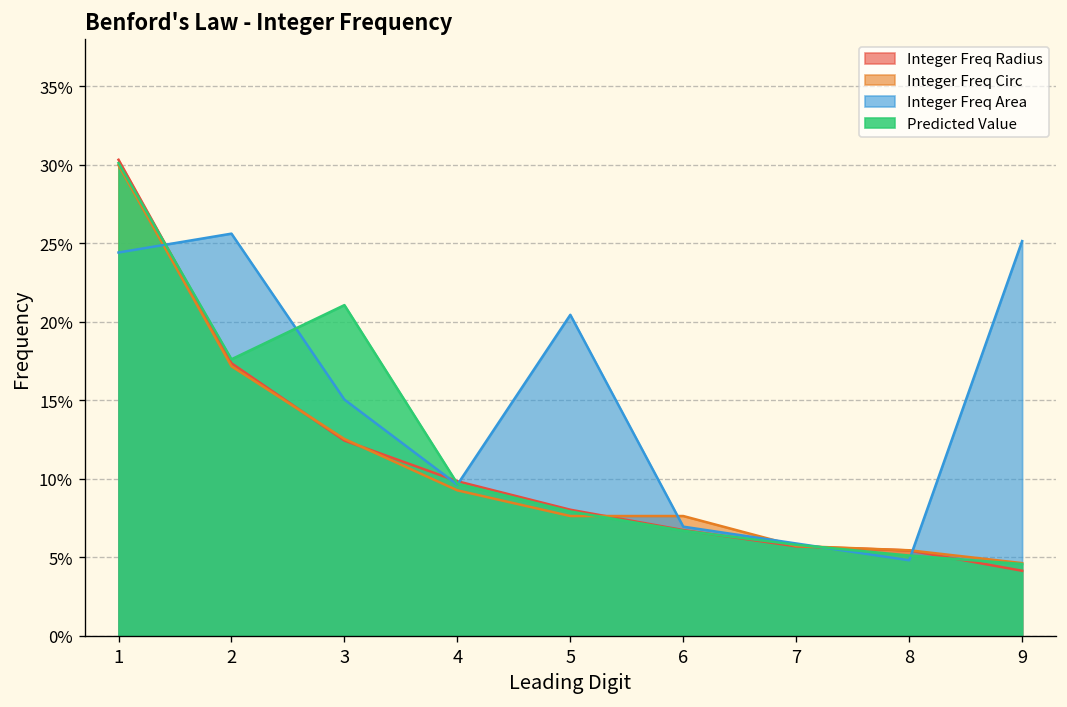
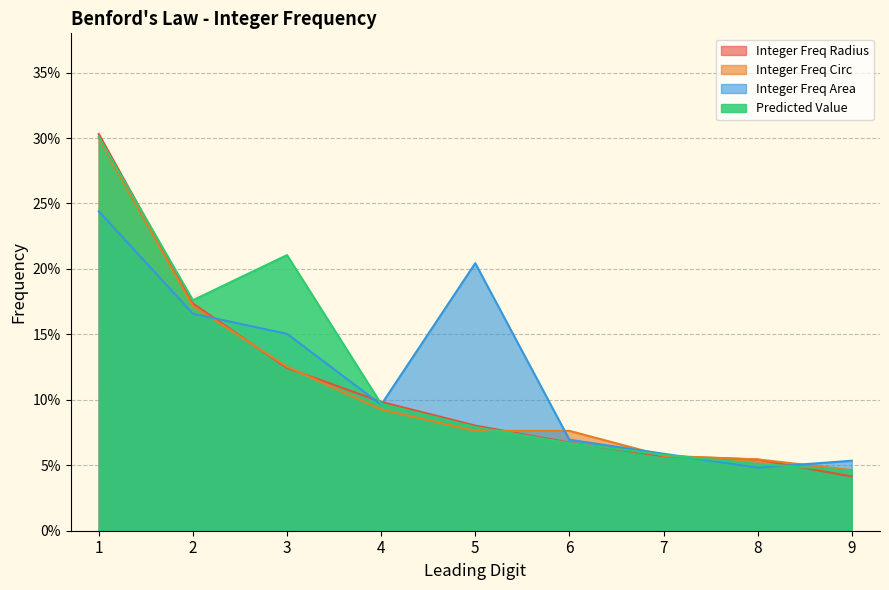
Integer Freq Area, 2: 25.6% -> 16.6%
Integer Freq Area, 9: 25.1% -> 5.3%
